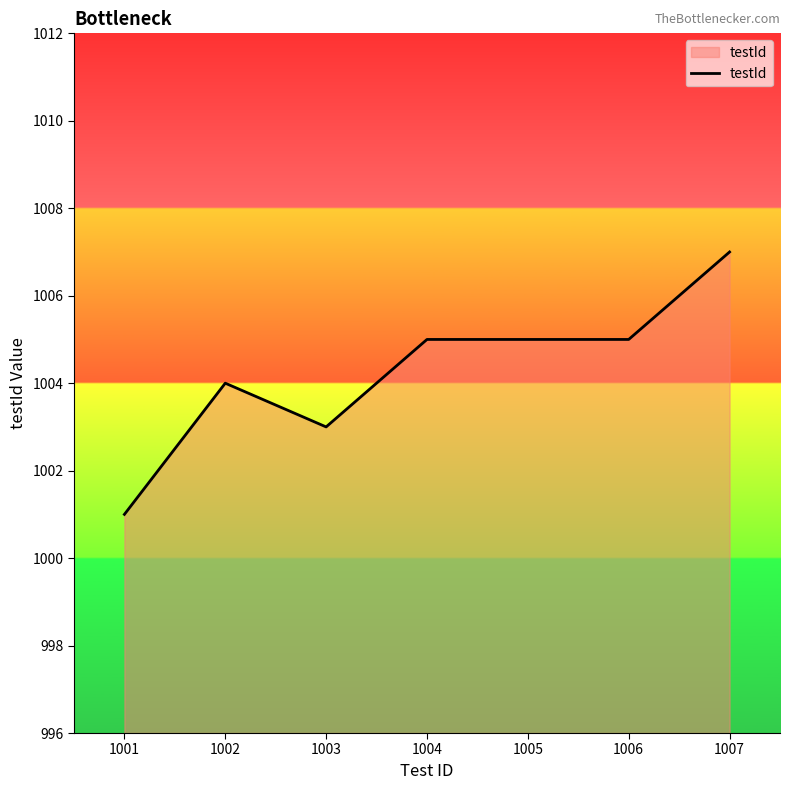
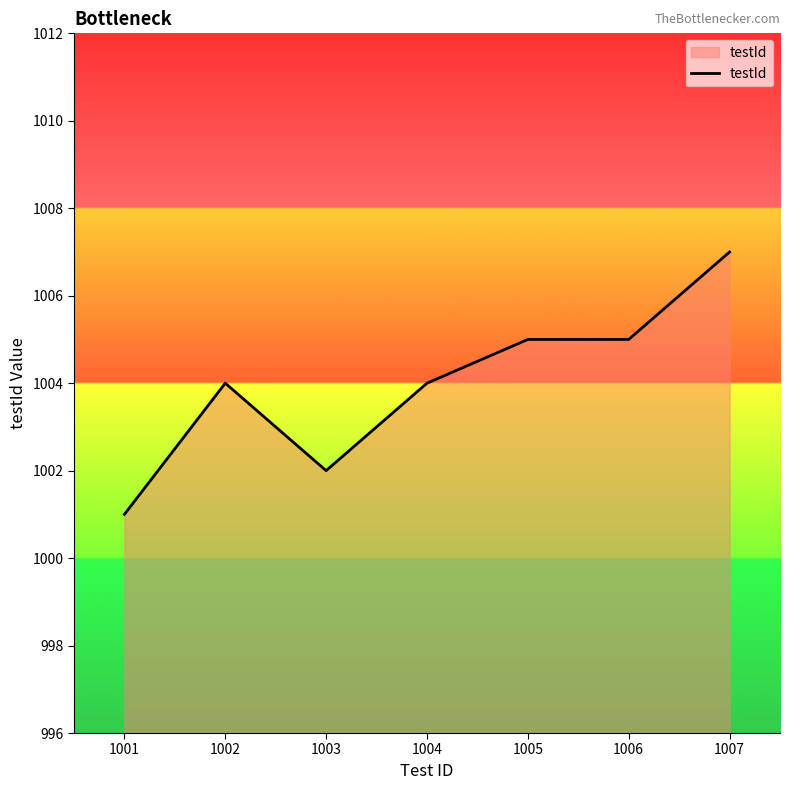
1003: 1003 -> 1002
1004: 1005 -> 1004
